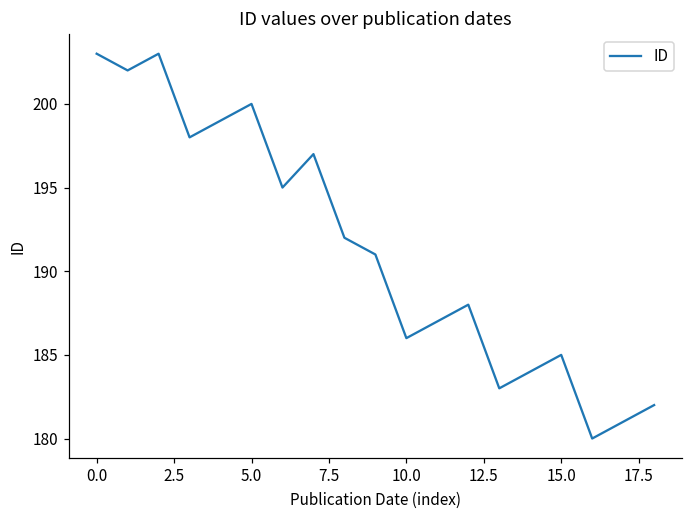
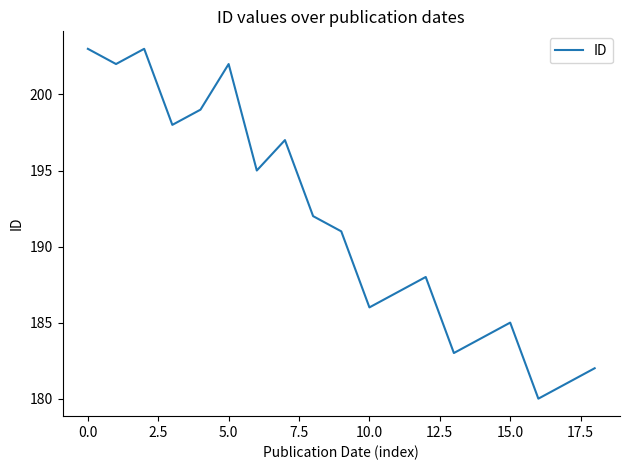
5.0: 200 -> 202
